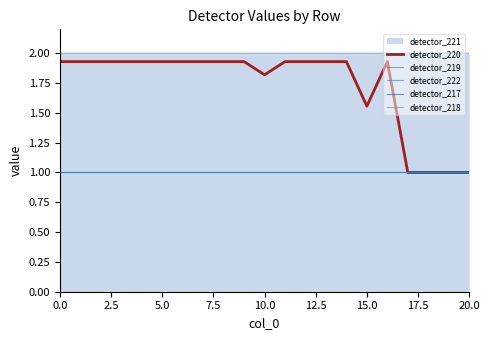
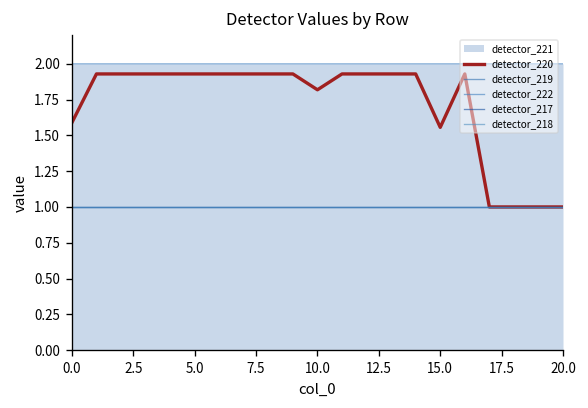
detector_220, 0.0: 1.93 -> 1.59
